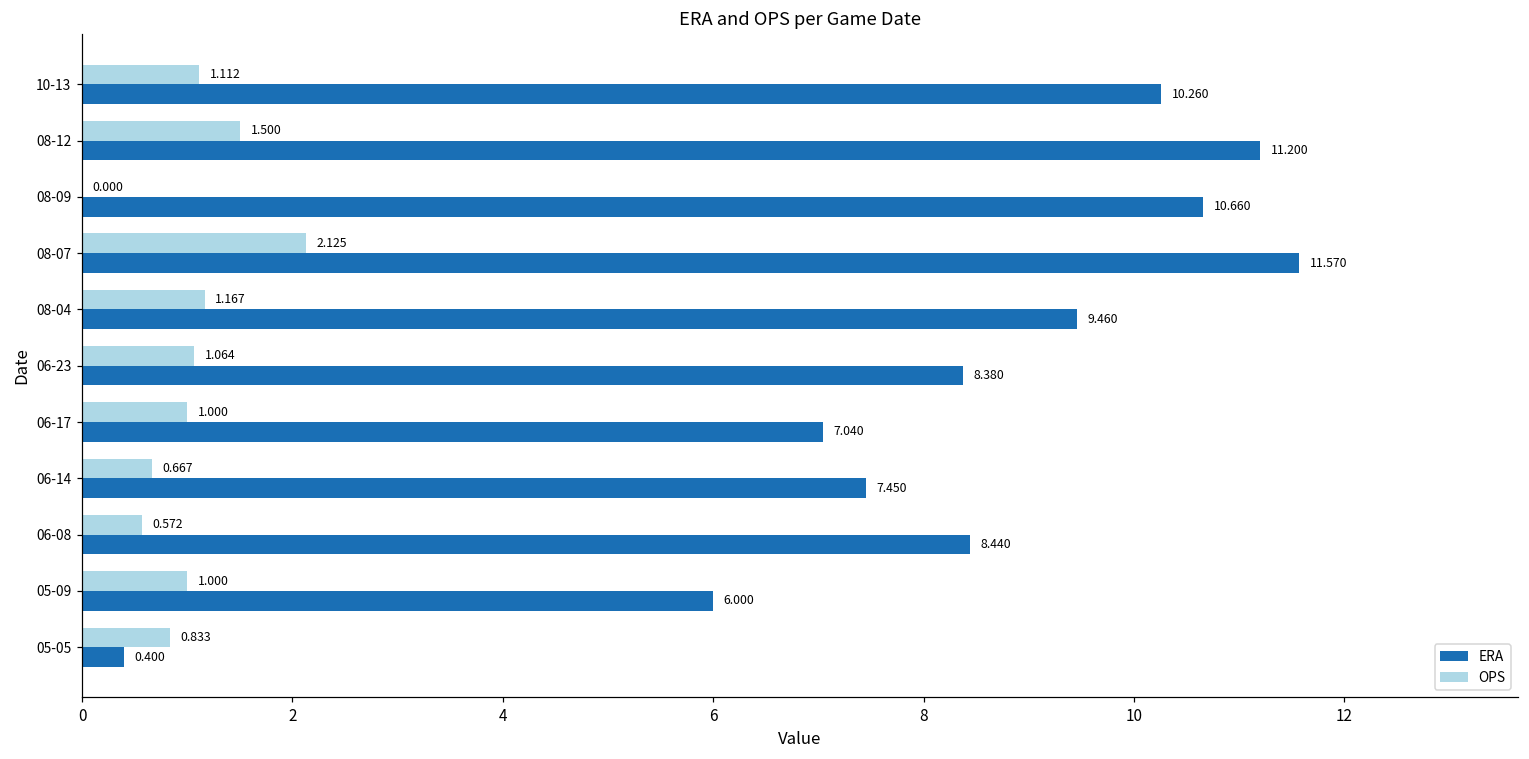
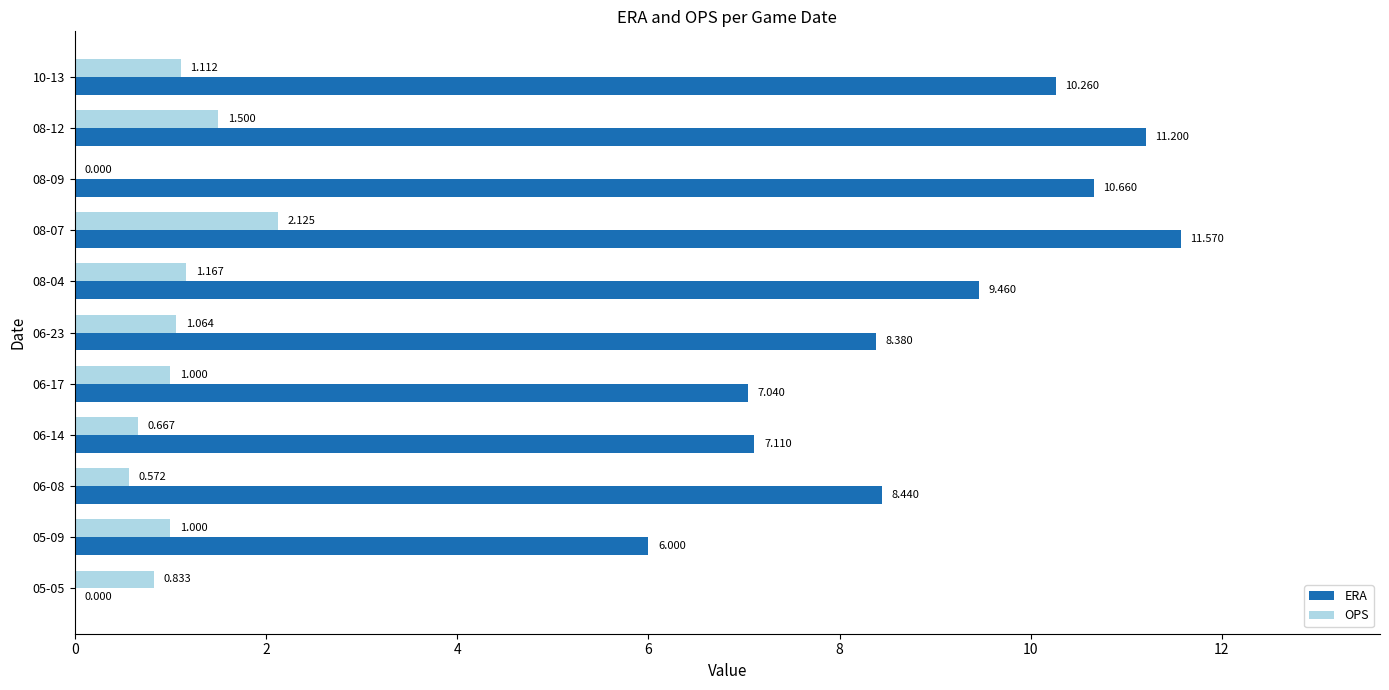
ERA, 06-14: 7.450 -> 7.110
ERA, 05-05: 0.400 -> 0.000
